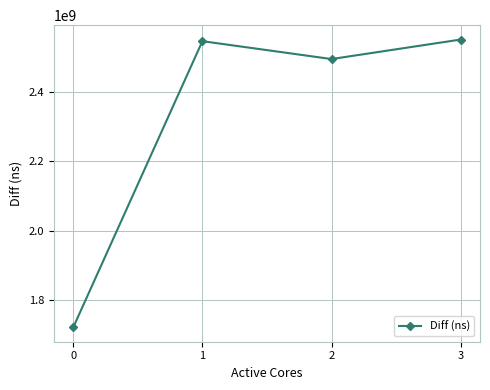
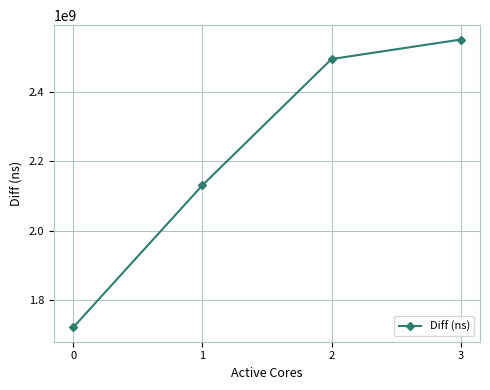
1: 2550000000 -> 2130000000
